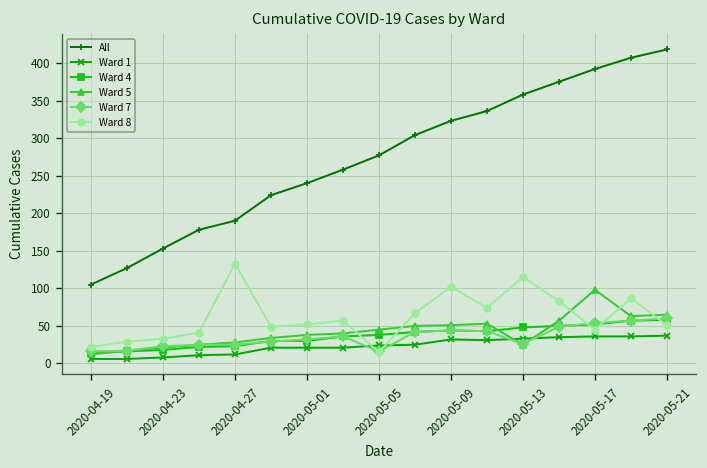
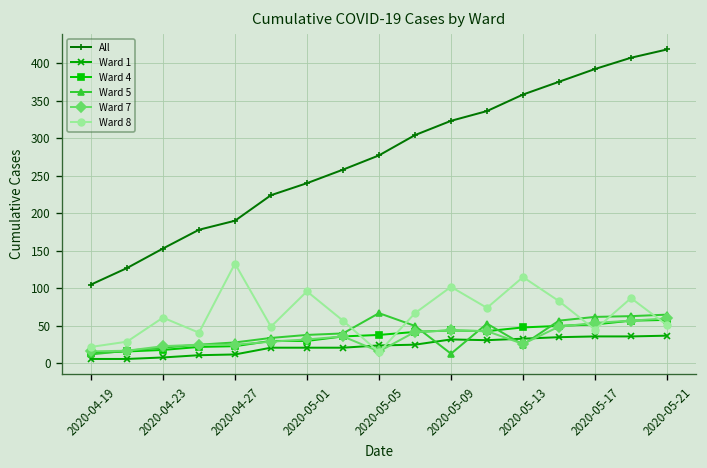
Ward 8, 2020-04-23: 30 -> 60
Ward 8, 2020-05-01: 50 -> 100
Ward 5, 2020-05-05: 50 -> 70
Ward 5, 2020-05-09: 50 -> 10
Ward 5, 2020-05-17: 100 -> 60
